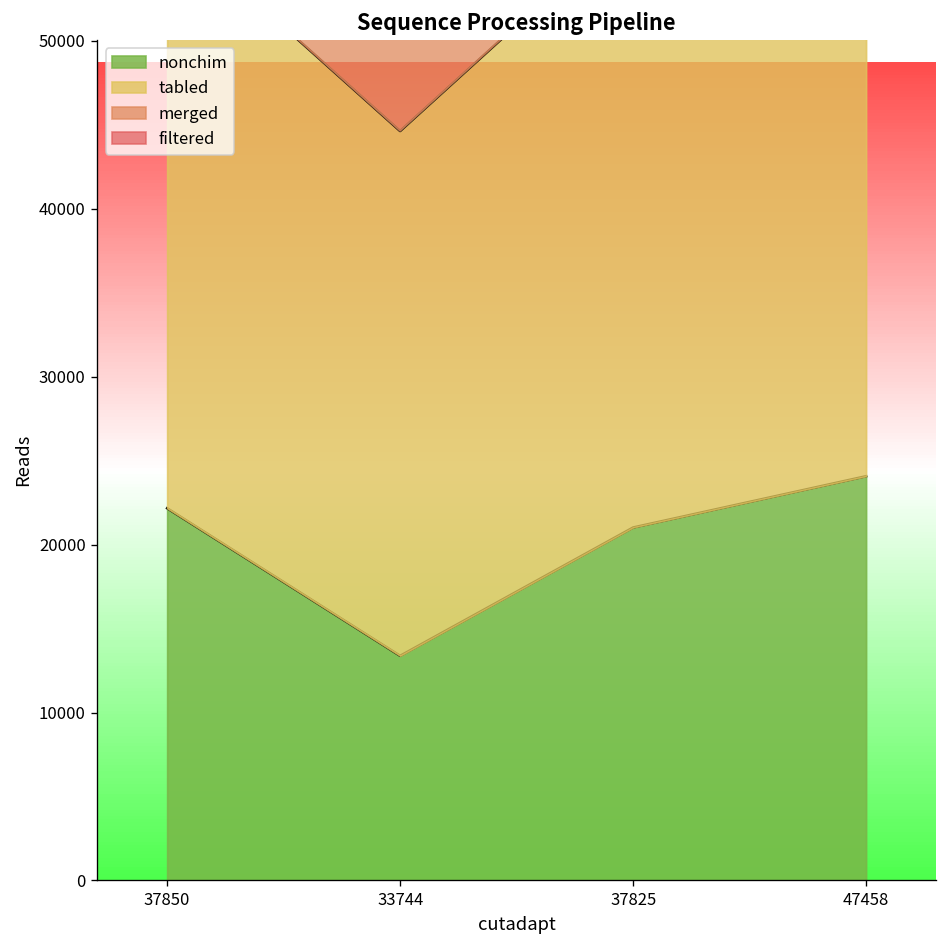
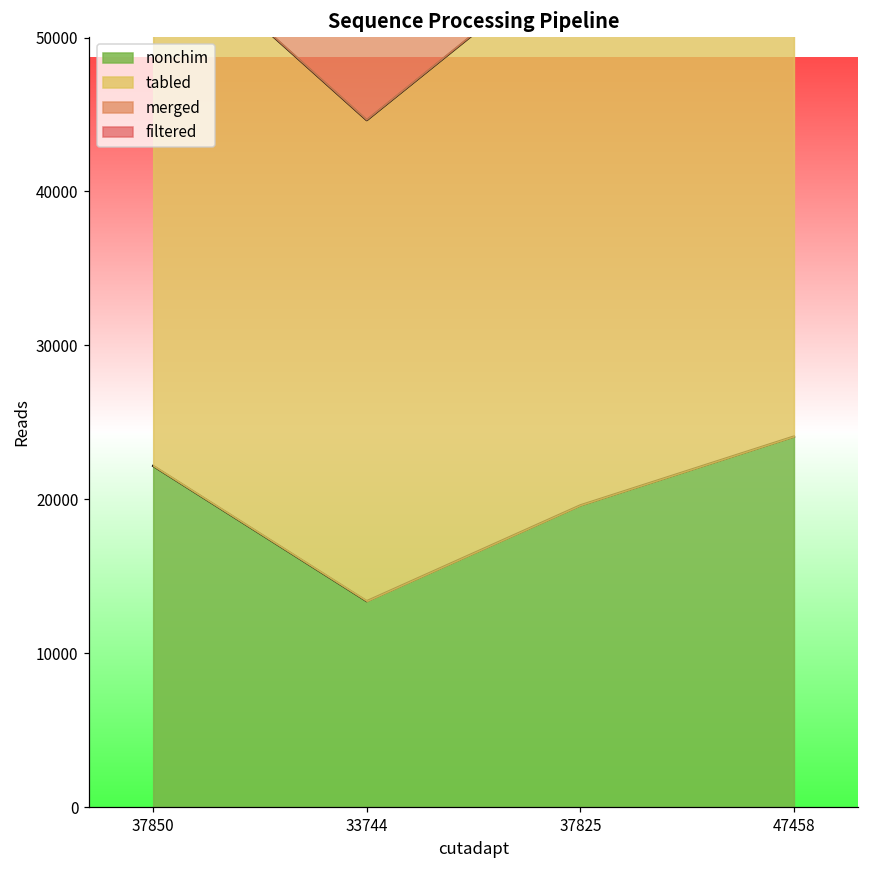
nonchim, 37825: 21000 -> 19600
